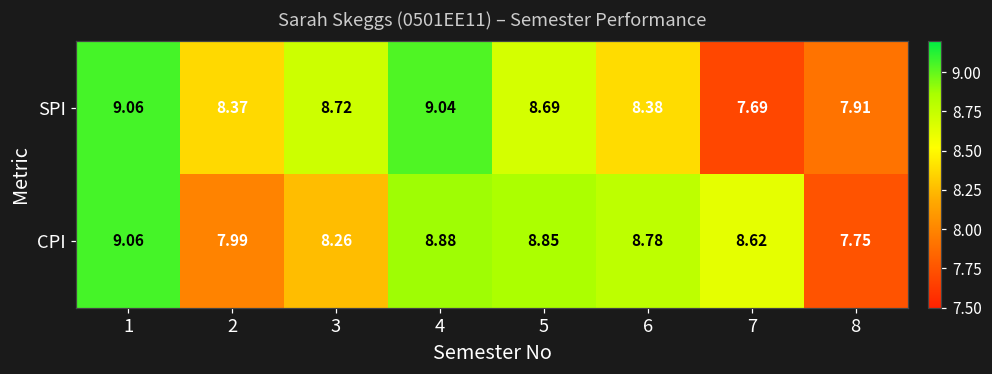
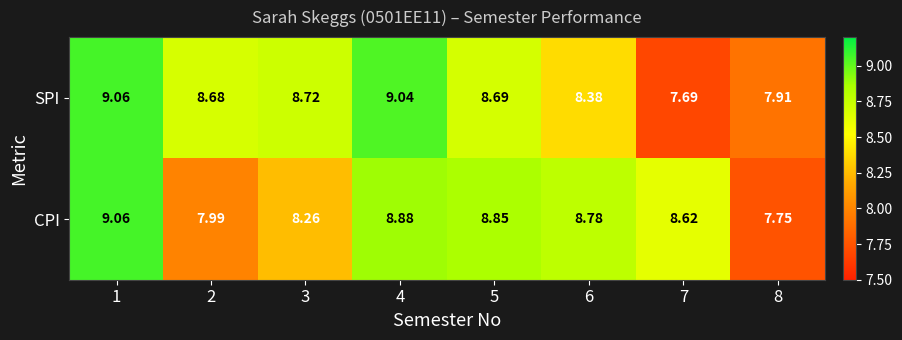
SPI, 2: 8.37 -> 8.68
